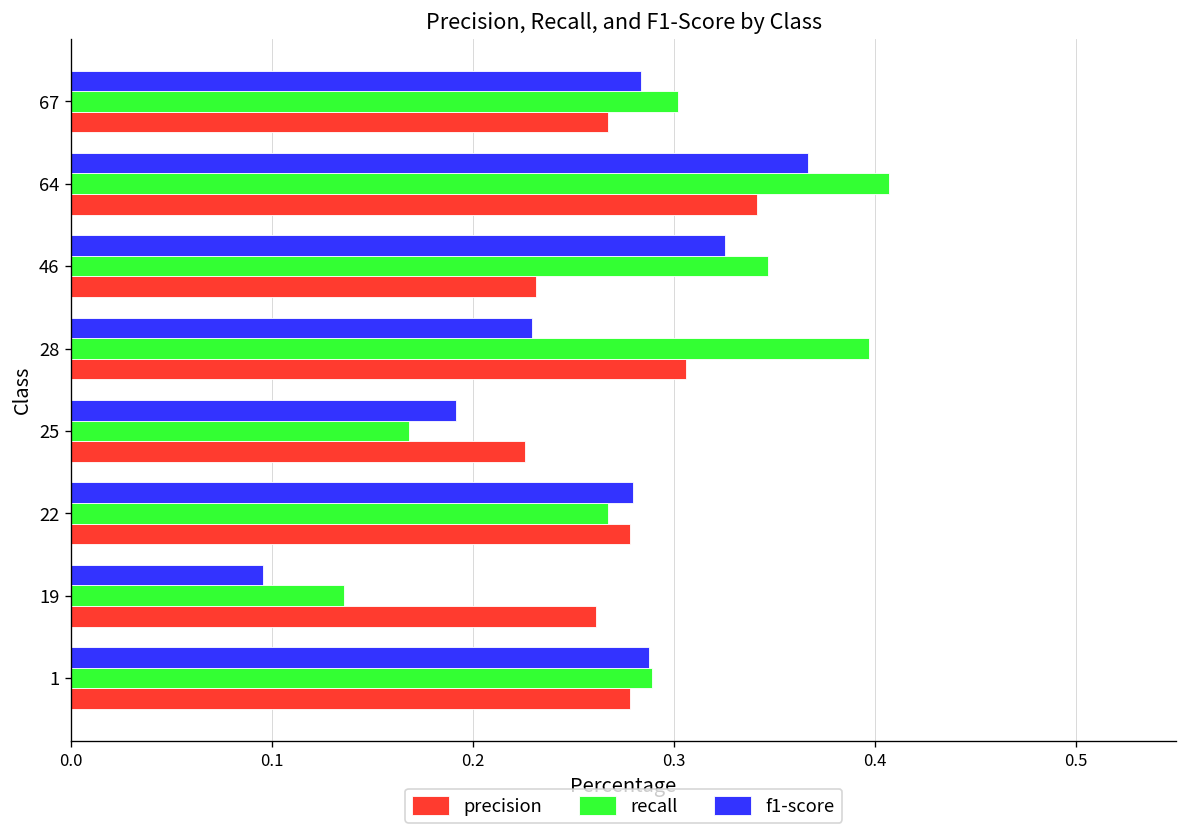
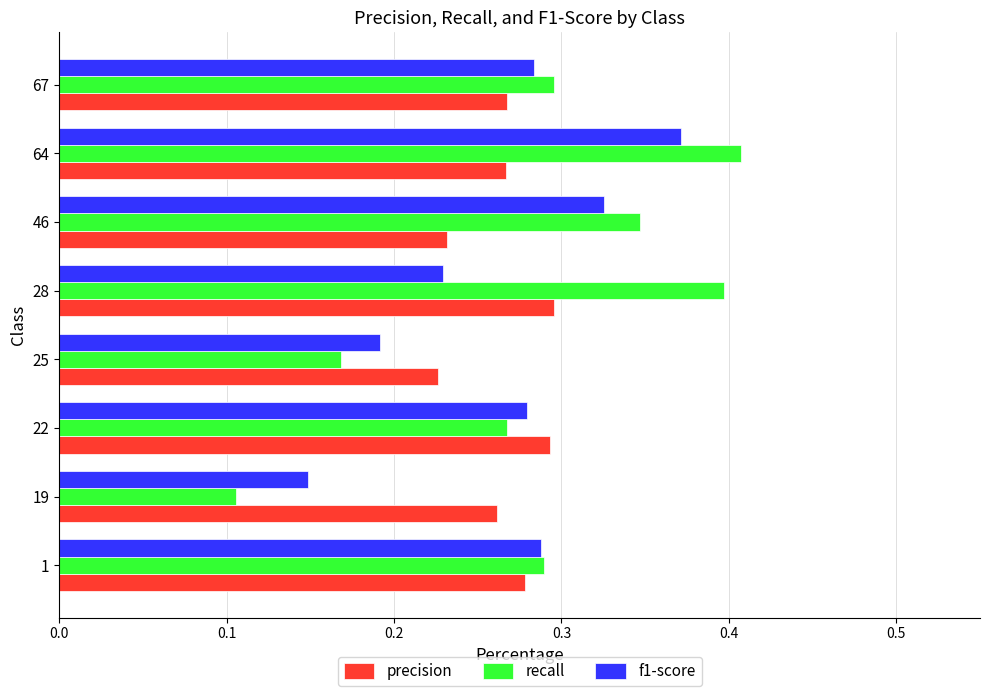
recall, 67: 0.302 -> 0.296
f1-score, 64: 0.367 -> 0.371
precision, 64: 0.342 -> 0.267
precision, 28: 0.306 -> 0.295
precision, 22: 0.278 -> 0.293
f1-score, 19: 0.096 -> 0.148
recall, 19: 0.136 -> 0.106
